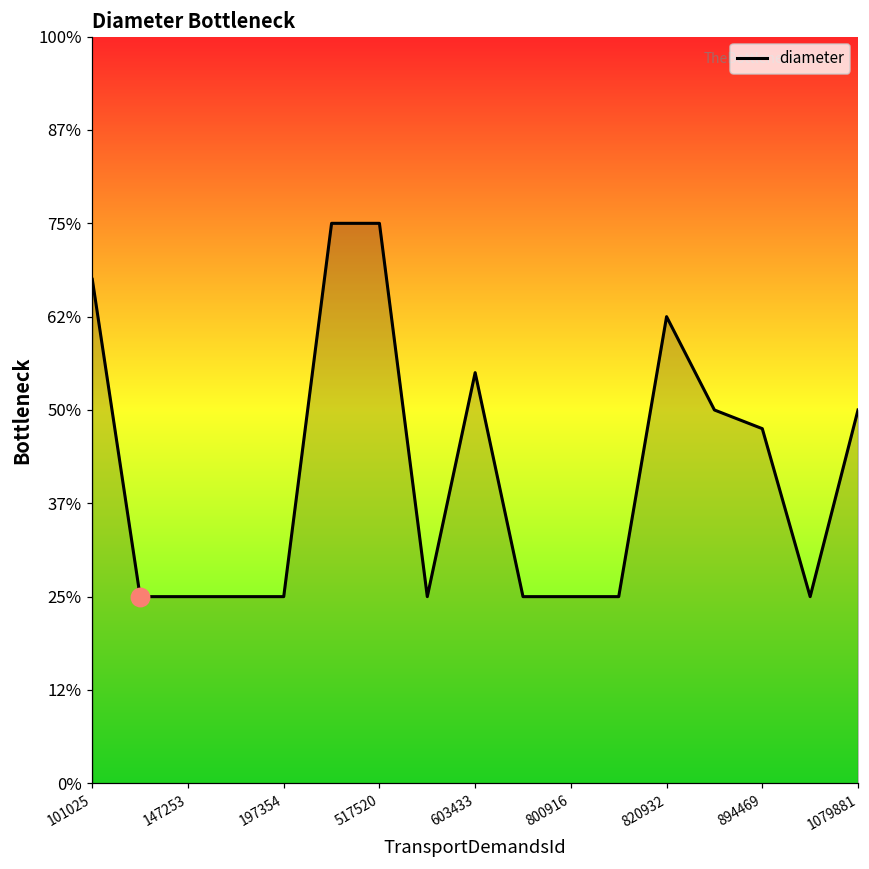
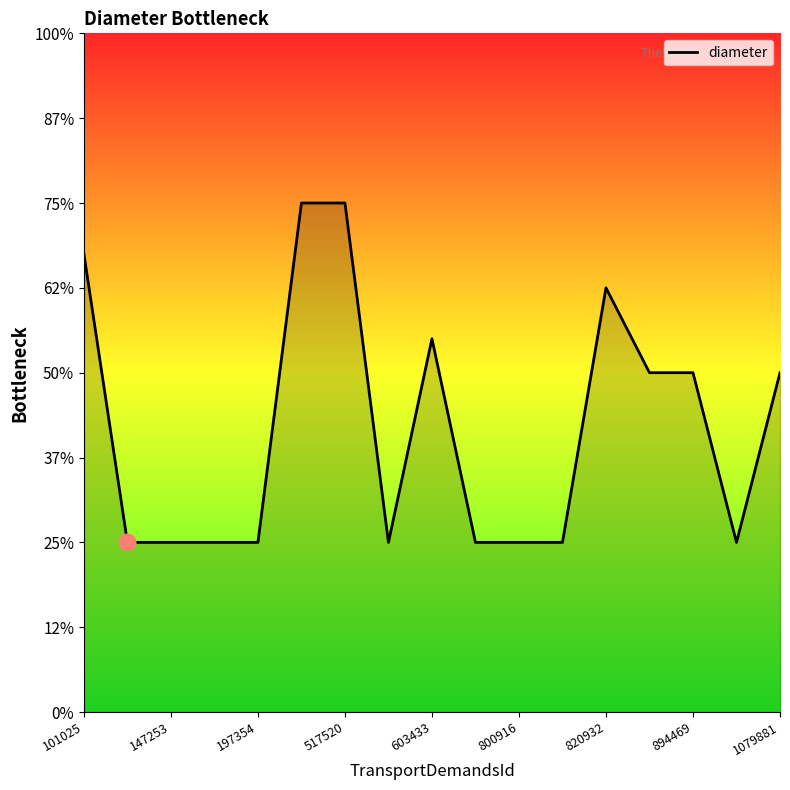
diameter, 894469: 48% -> 50%
